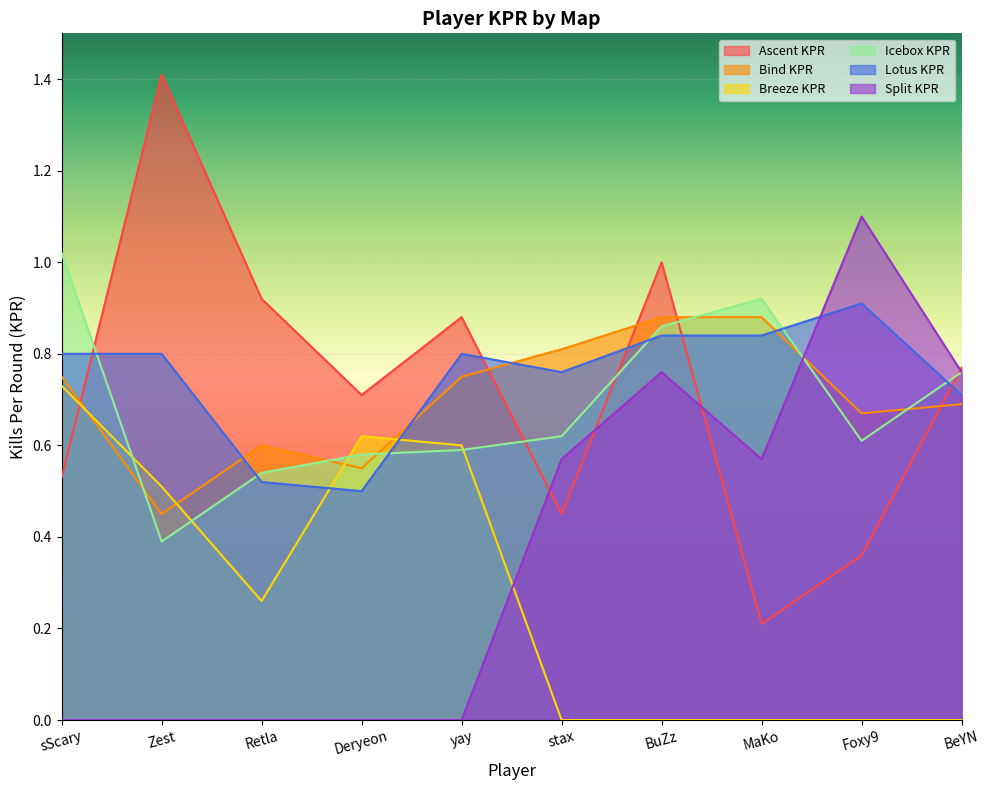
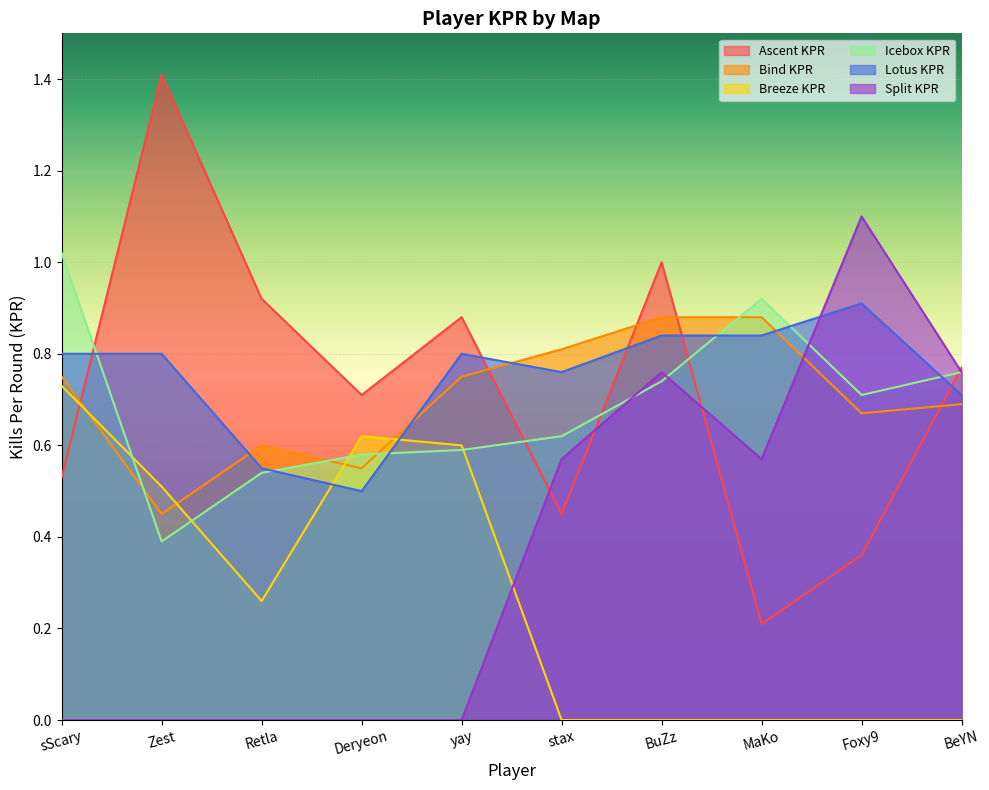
Lotus KPR, Retla: 0.52 -> 0.55
Icebox KPR, BuZz: 0.86 -> 0.74
Icebox KPR, Foxy9: 0.61 -> 0.71
